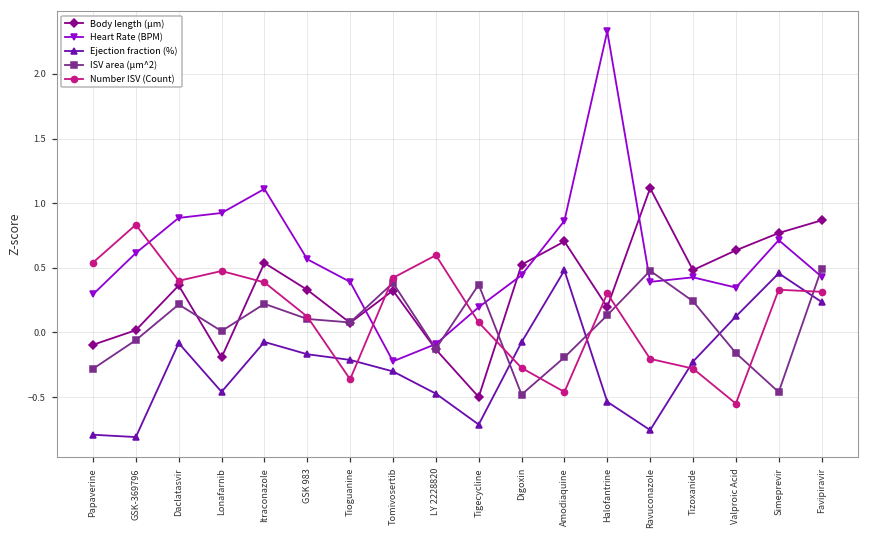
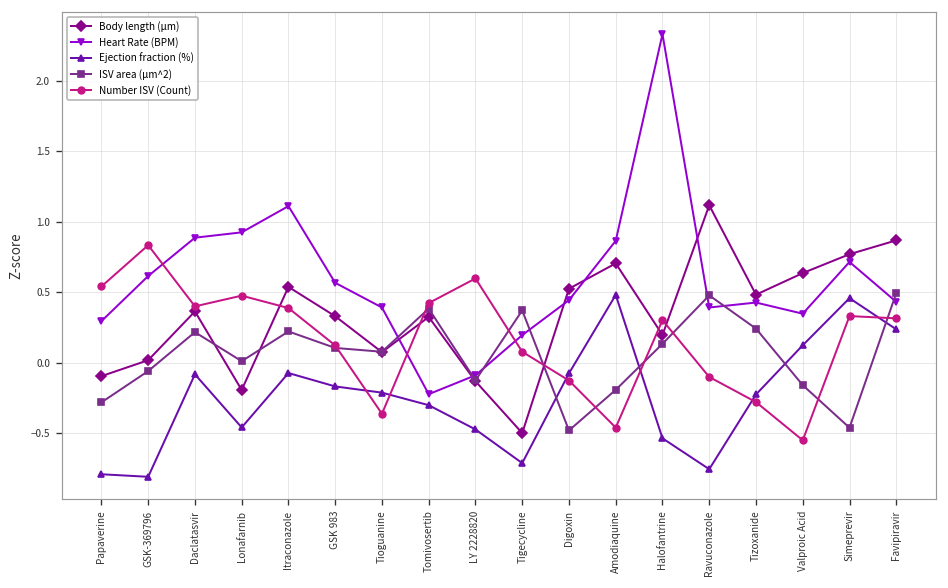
Number ISV (Count), Digoxin: -0.28 -> -0.13
Number ISV (Count), Ravuconazole: -0.21 -> -0.10
